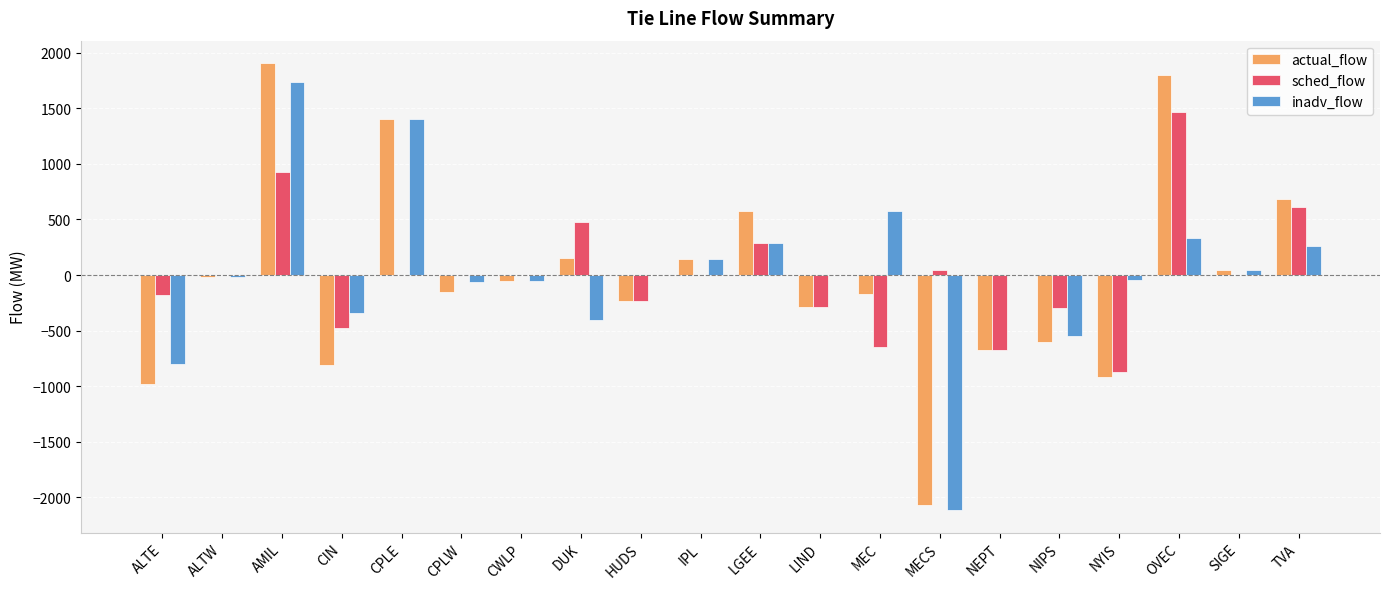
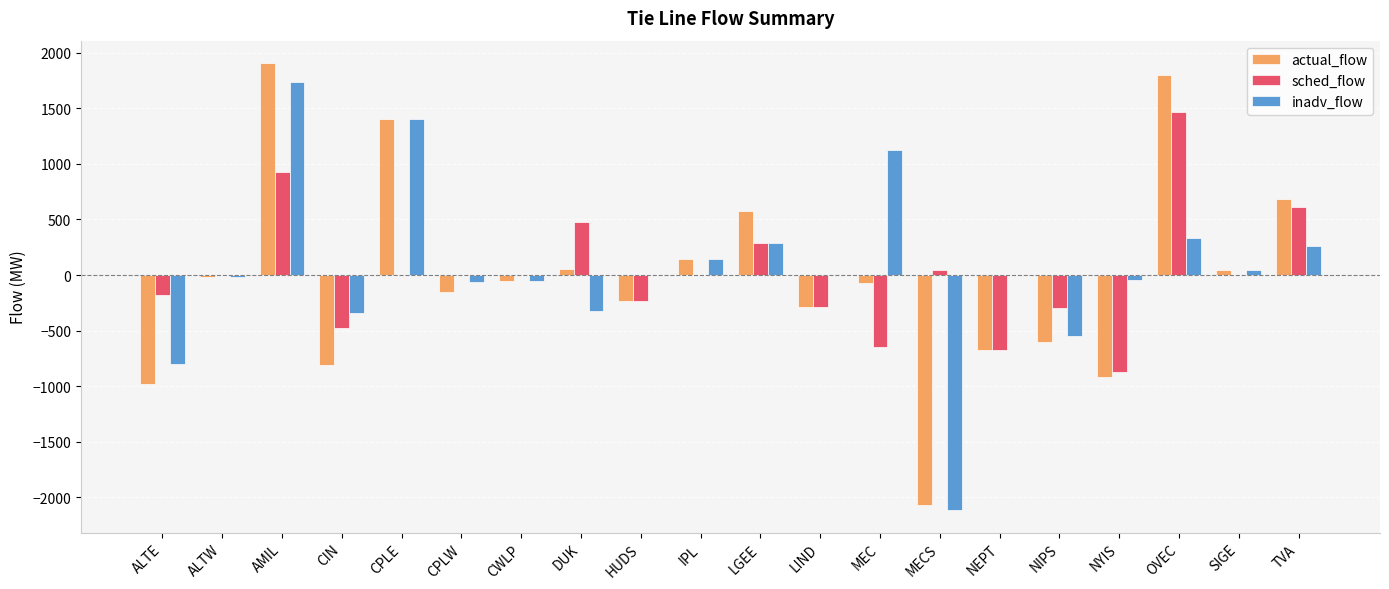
actual_flow, DUK: 160 -> 60
inadv_flow, DUK: -400 -> -320
actual_flow, MEC: -170 -> -70
inadv_flow, MEC: 580 -> 1120
